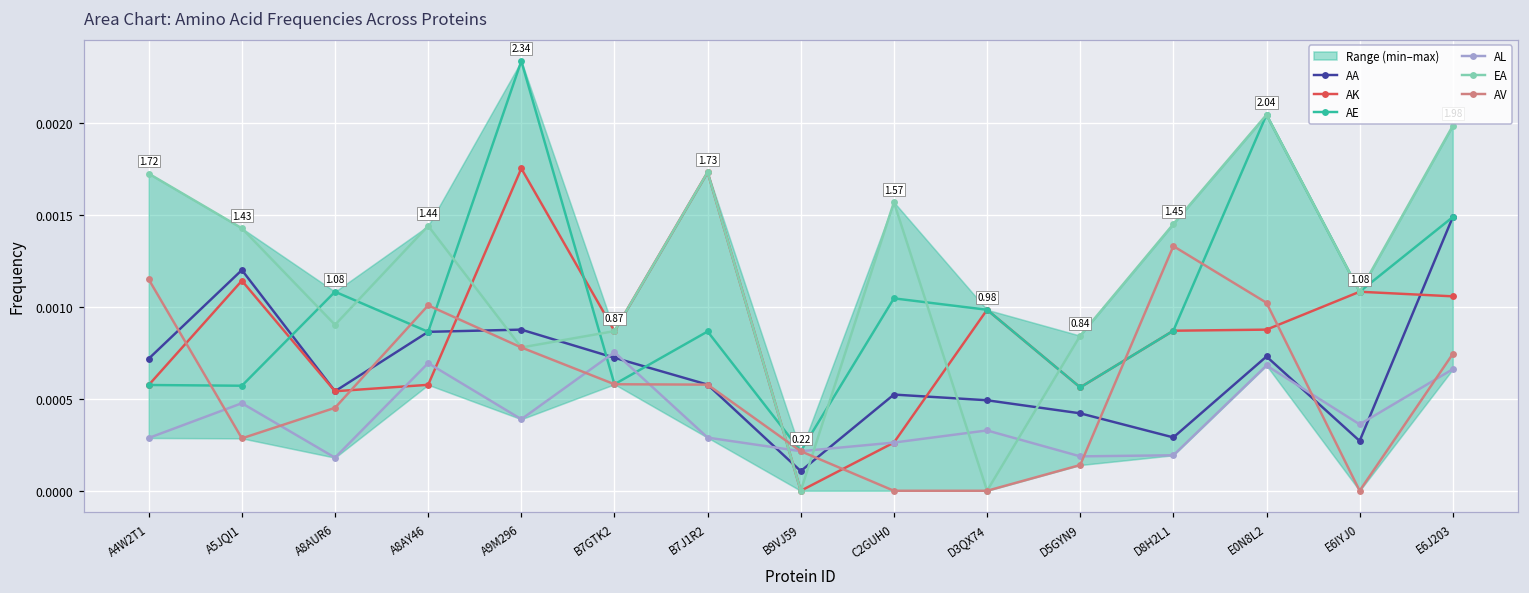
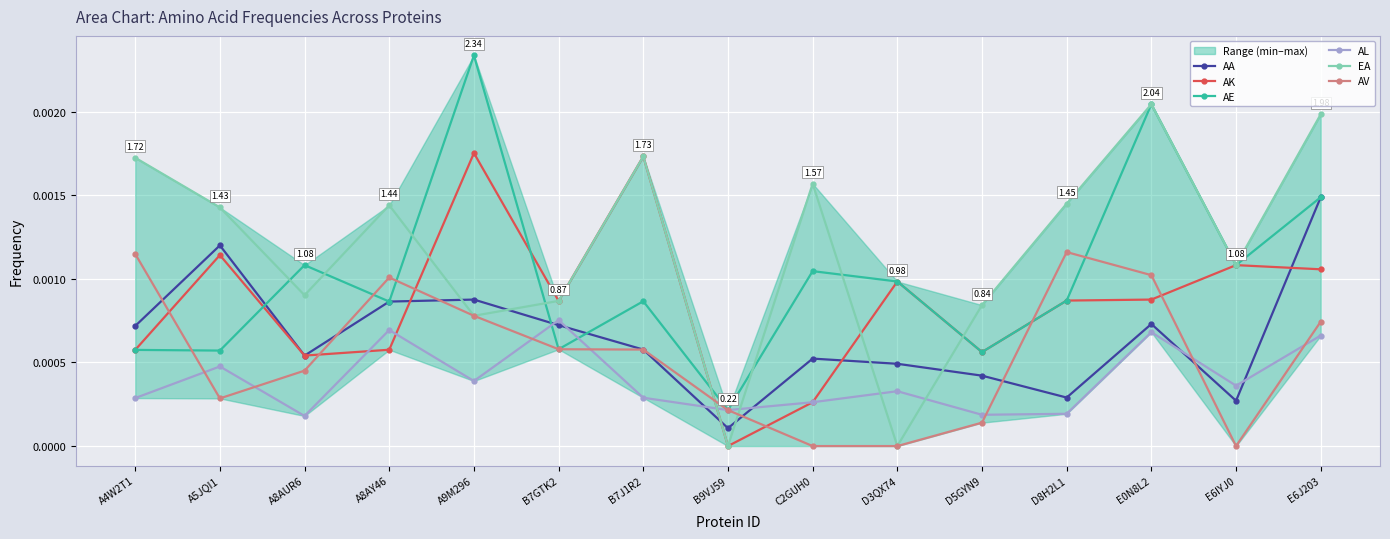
AV, D8H2L1: 0.00133 -> 0.00116
